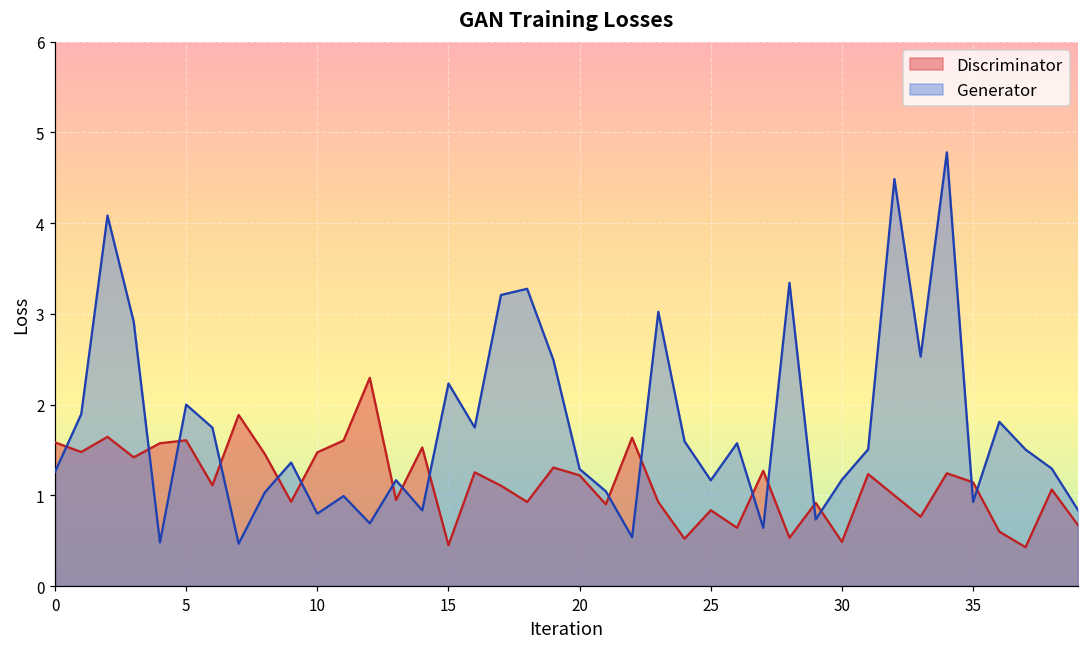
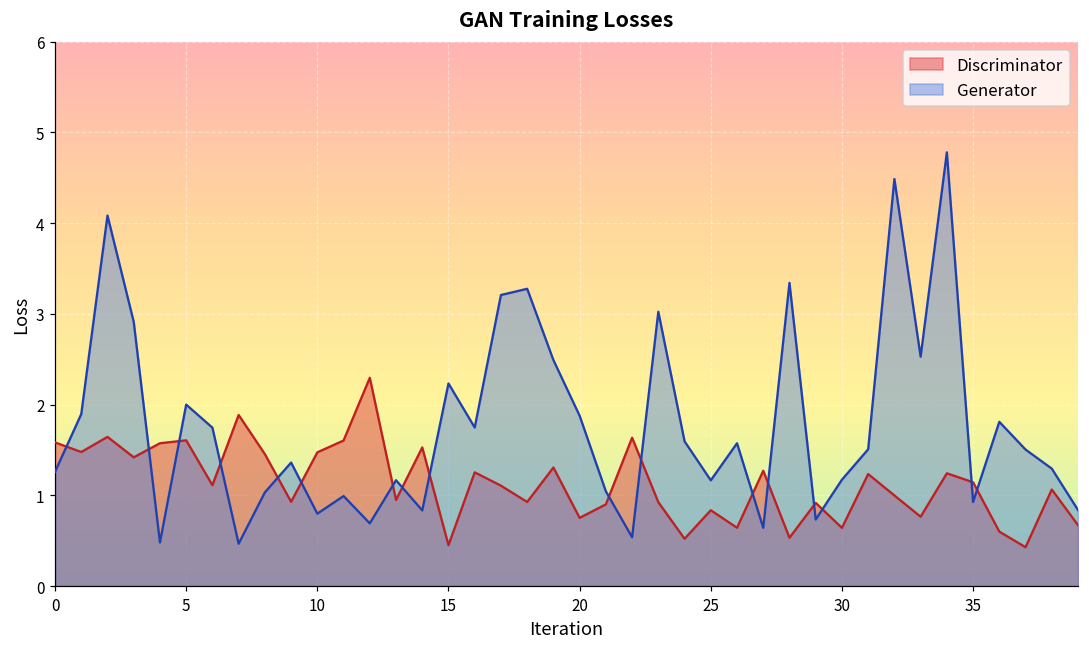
Discriminator, 20: 1.2 -> 0.8
Generator, 20: 1.3 -> 1.9
Discriminator, 30: 0.5 -> 0.6
